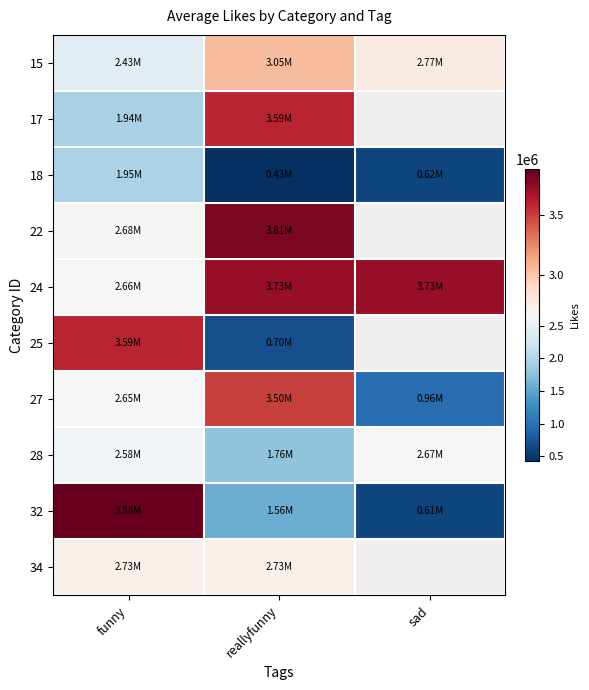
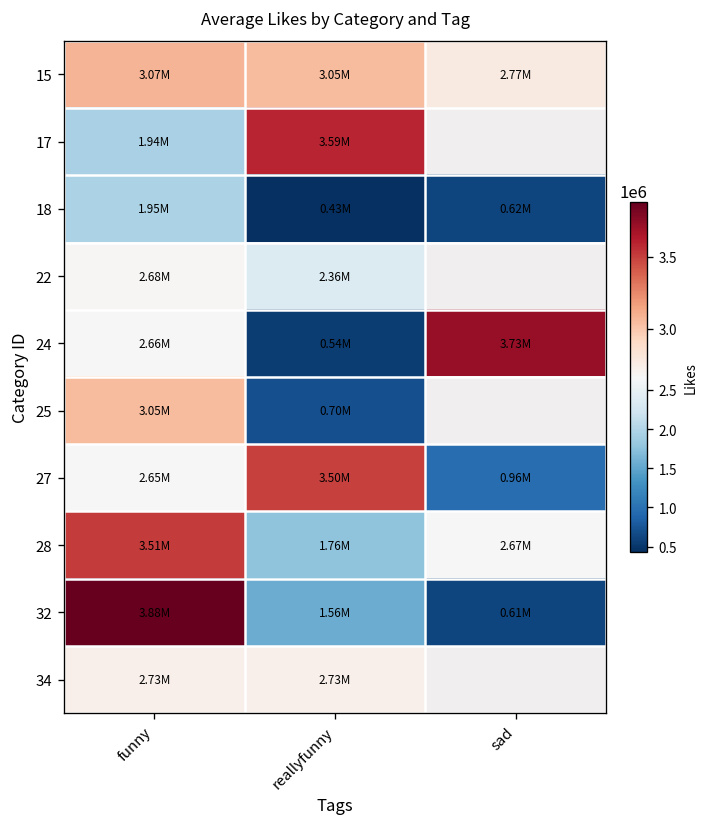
15, funny: 2.43M -> 3.07M
22, reallyfunny: 3.81M -> 2.36M
24, reallyfunny: 3.73M -> 0.54M
25, funny: 3.59M -> 3.05M
28, funny: 2.58M -> 3.51M
